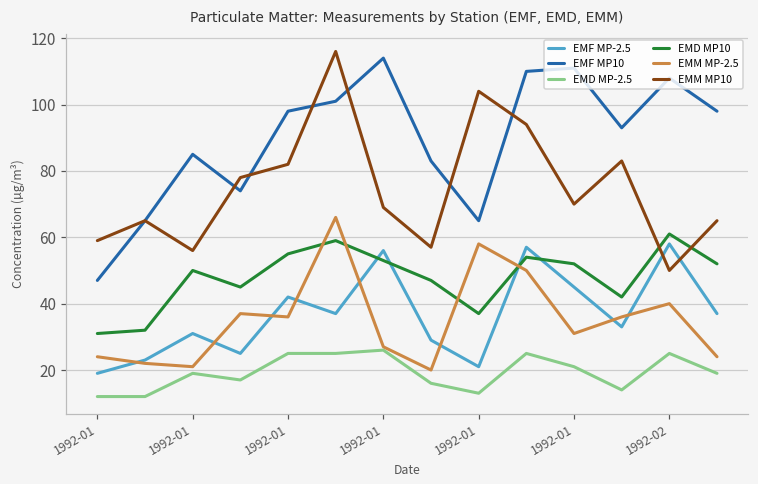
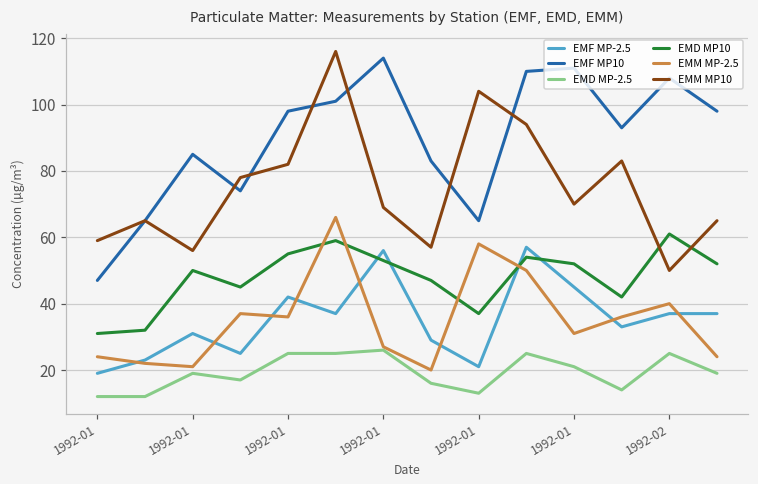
EMF MP-2.5, 1992-02: 58 -> 37
